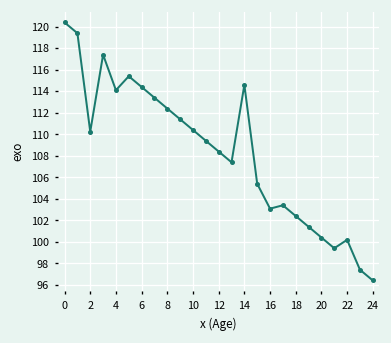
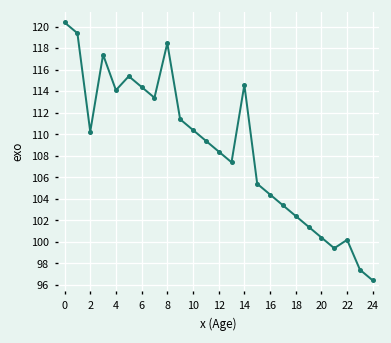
8: 112 -> 118
16: 103 -> 104
